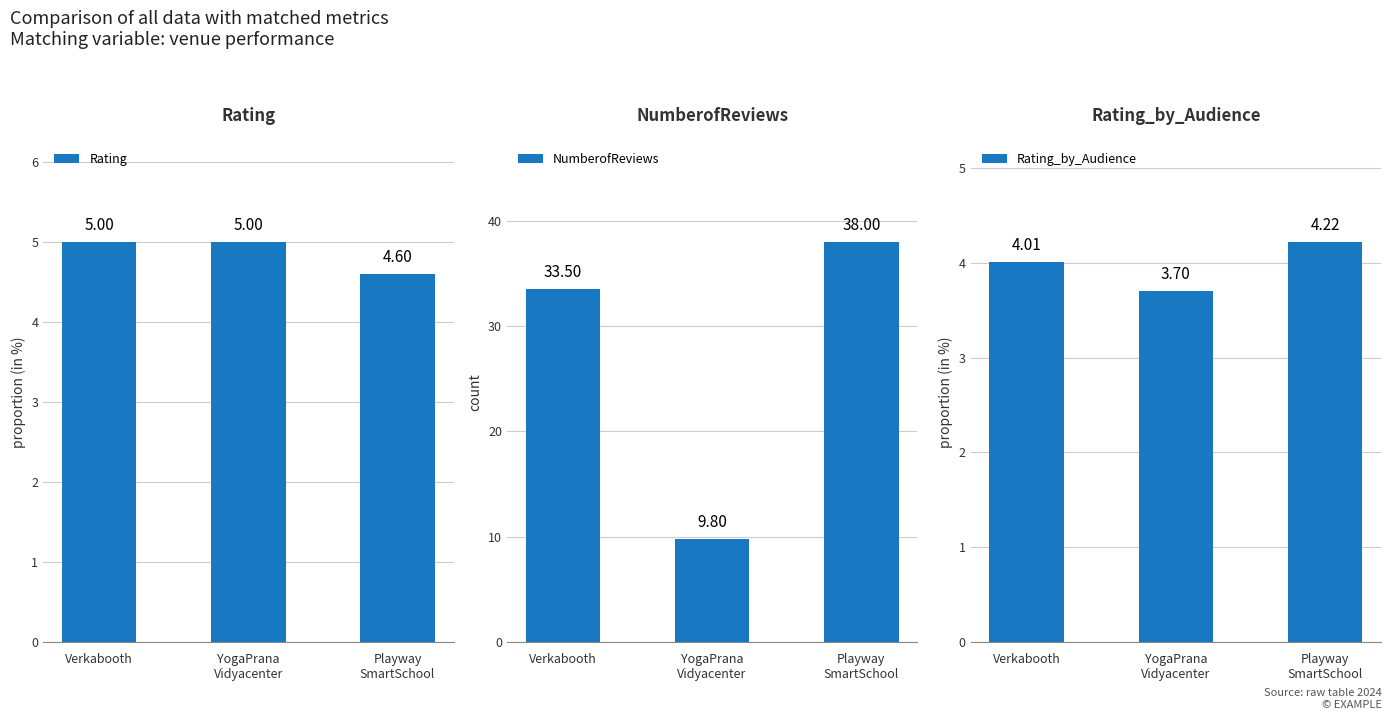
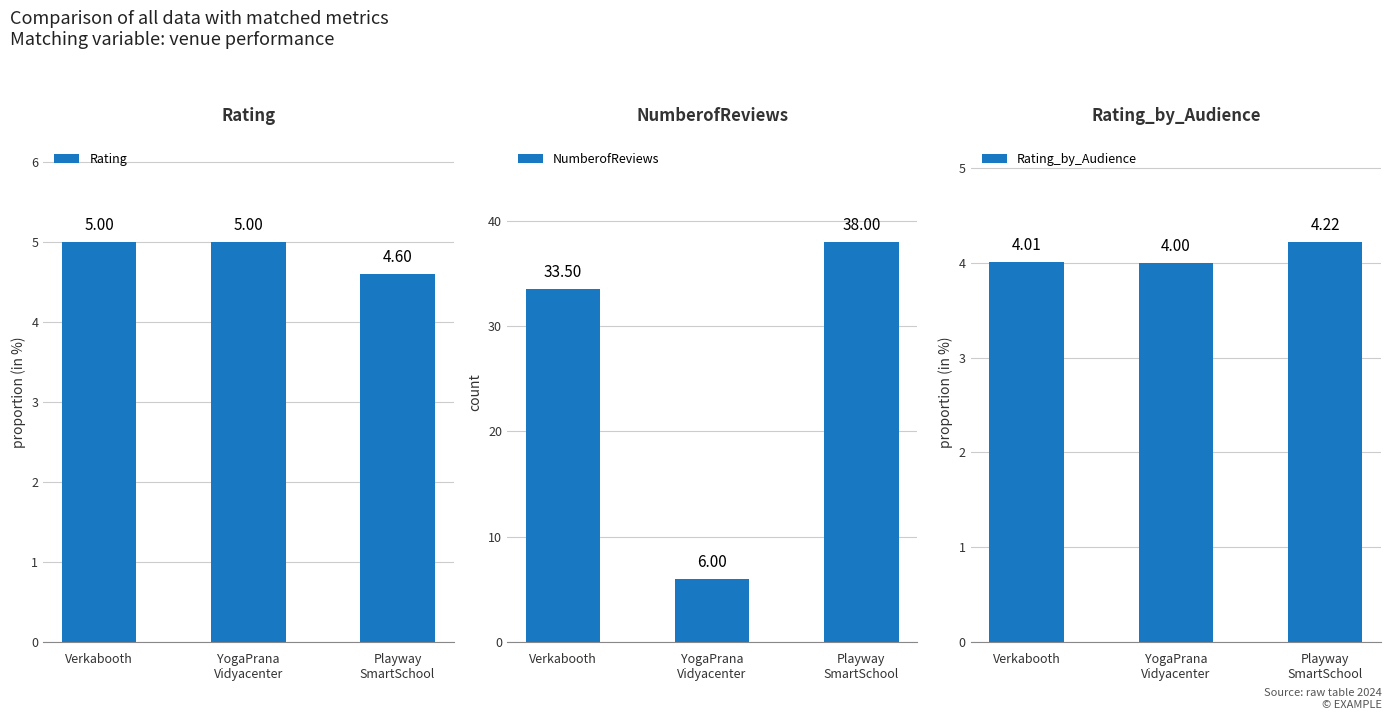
NumberofReviews, YogaPrana Vidyacenter: 9.80 -> 6.00
Rating_by_Audience, YogaPrana Vidyacenter: 3.70 -> 4.00
